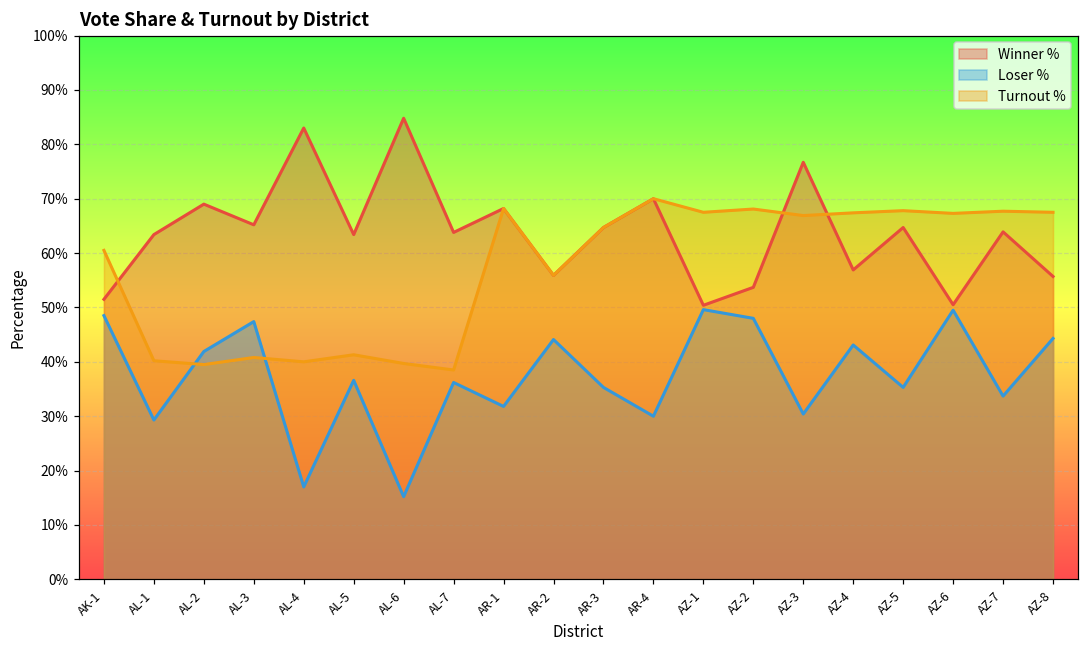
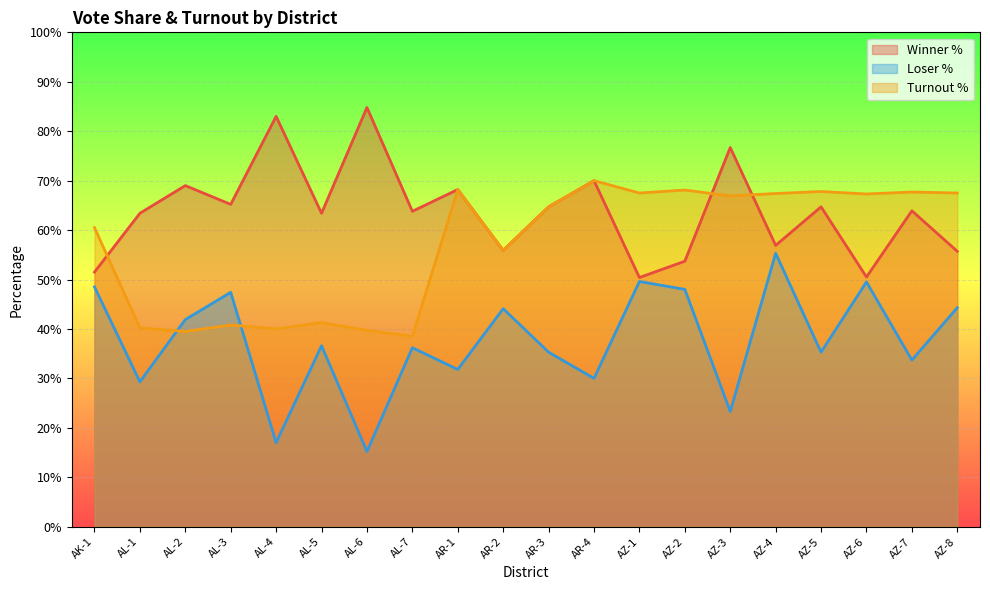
Loser %, AZ-3: 30% -> 23%
Loser %, AZ-4: 43% -> 55%
